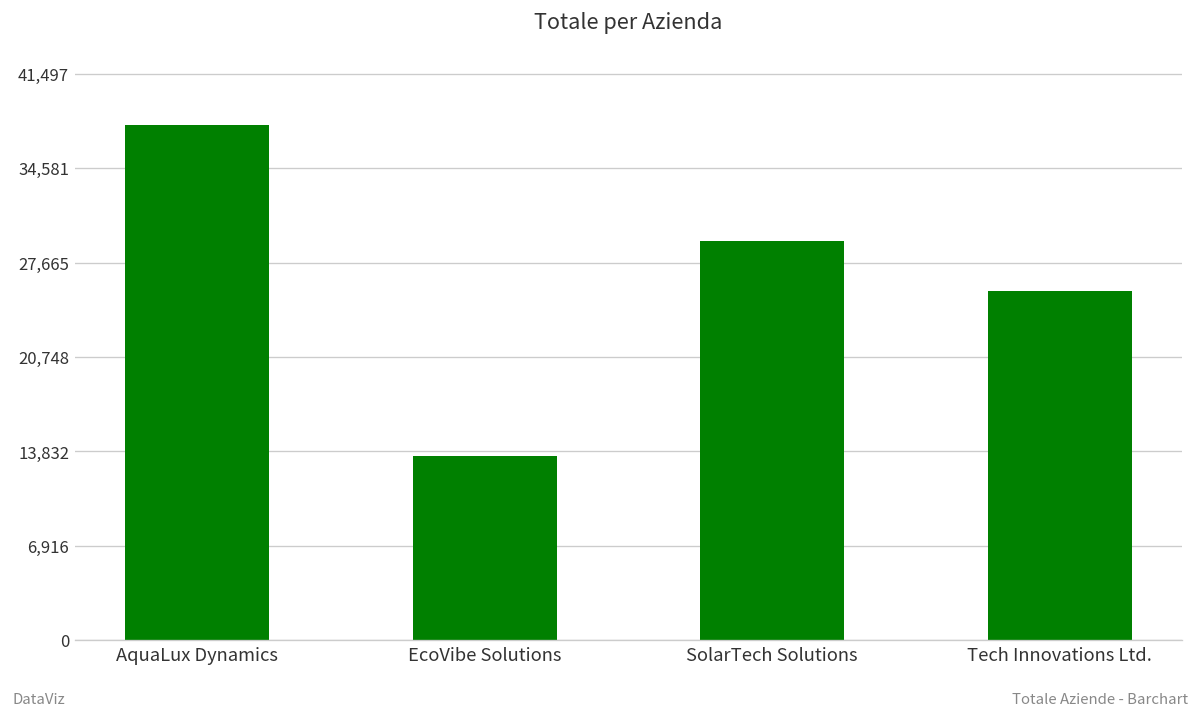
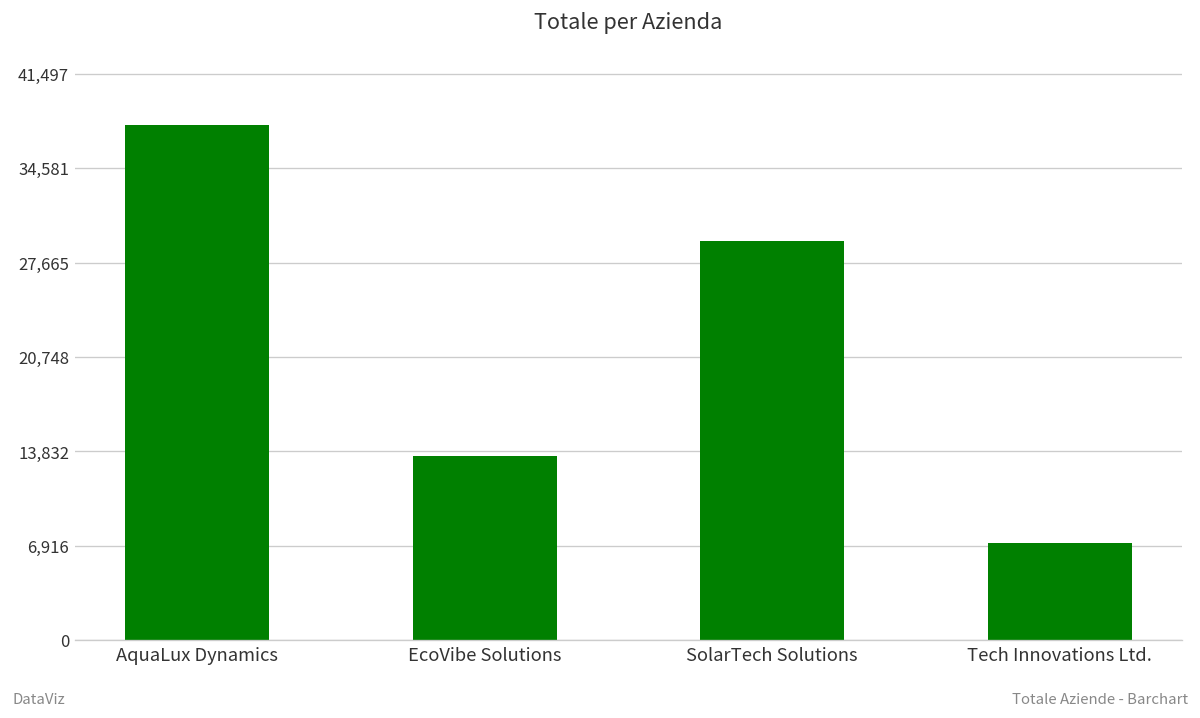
Tech Innovations Ltd.: 25,600 -> 7,100
